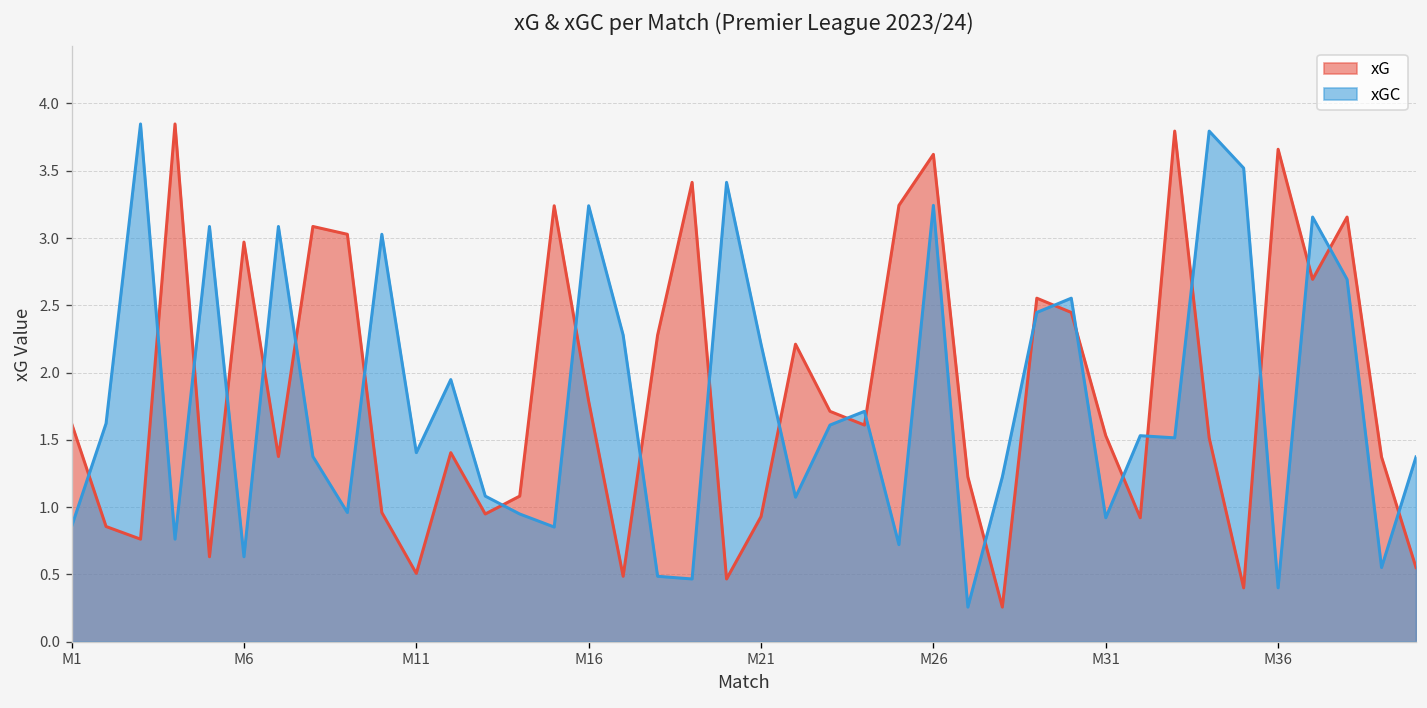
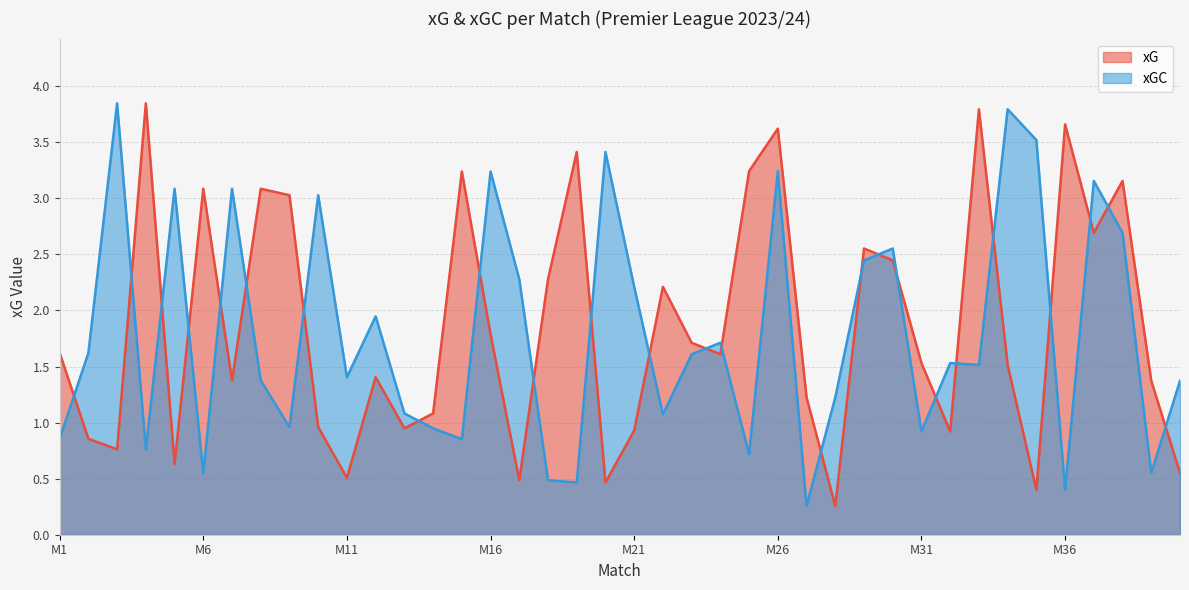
xG, M6: 2.97 -> 3.09
xGC, M6: 0.63 -> 0.55
